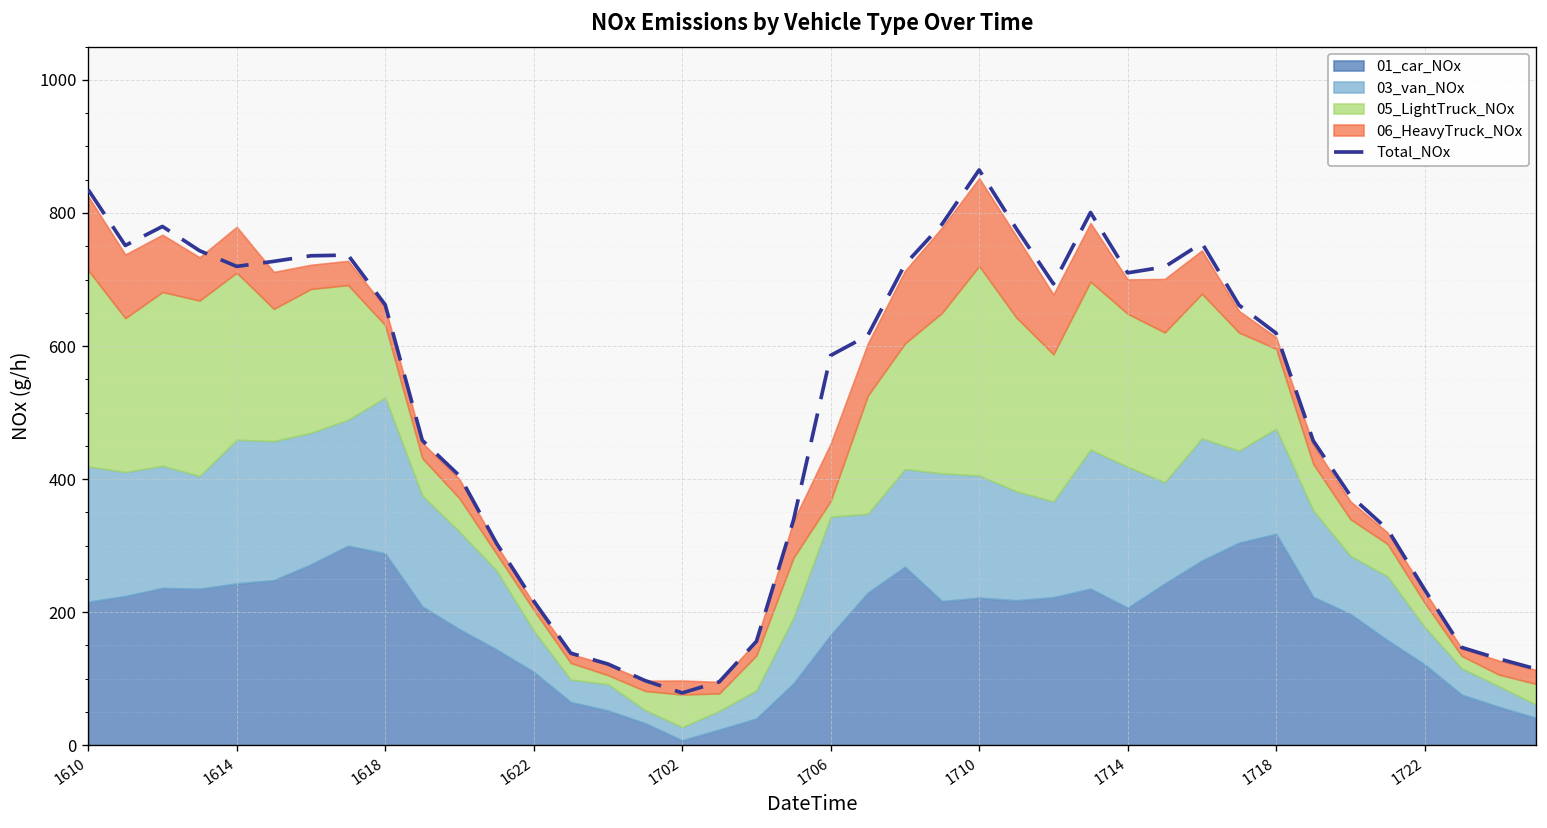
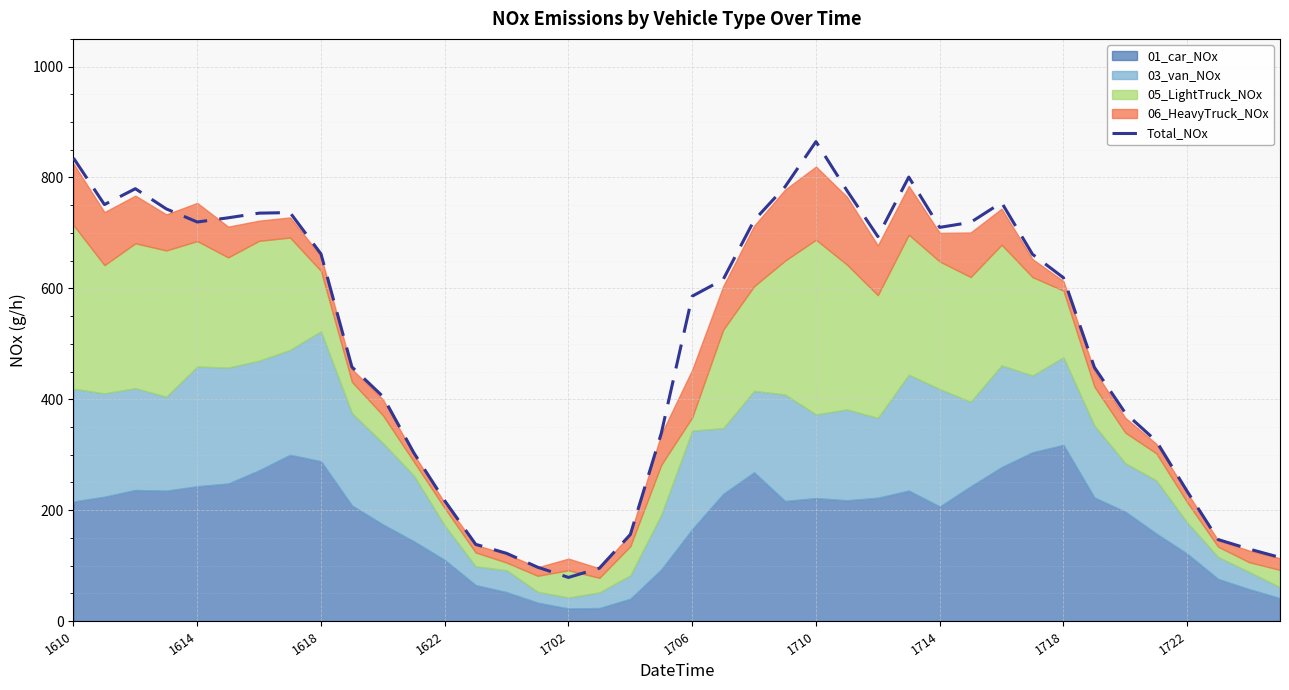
05_LightTruck_NOx, 1614: 250 -> 230
01_car_NOx, 1702: 10 -> 20
03_van_NOx, 1710: 180 -> 150
